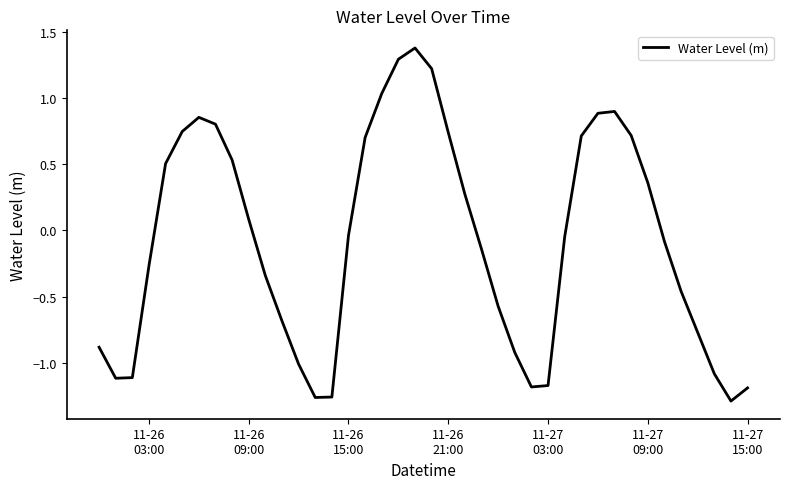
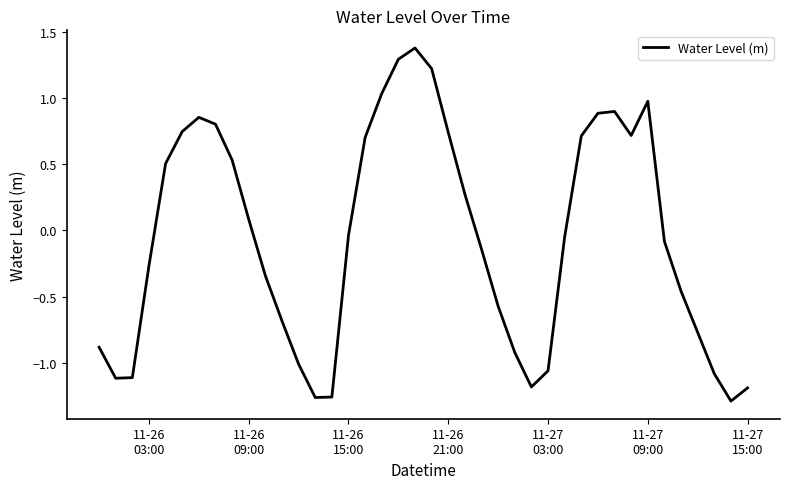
11-27 03:00: -1.17 -> -1.06
11-27 09:00: 0.36 -> 0.98
